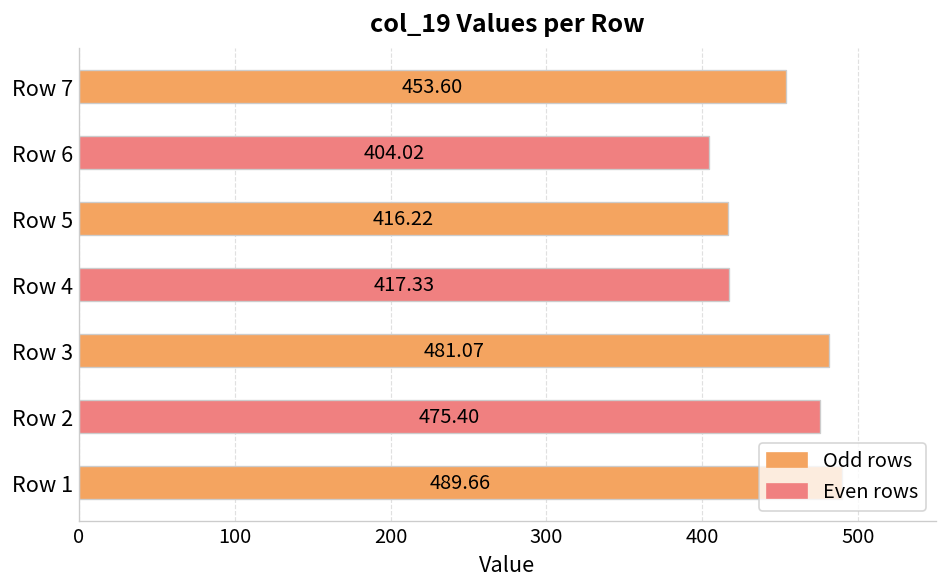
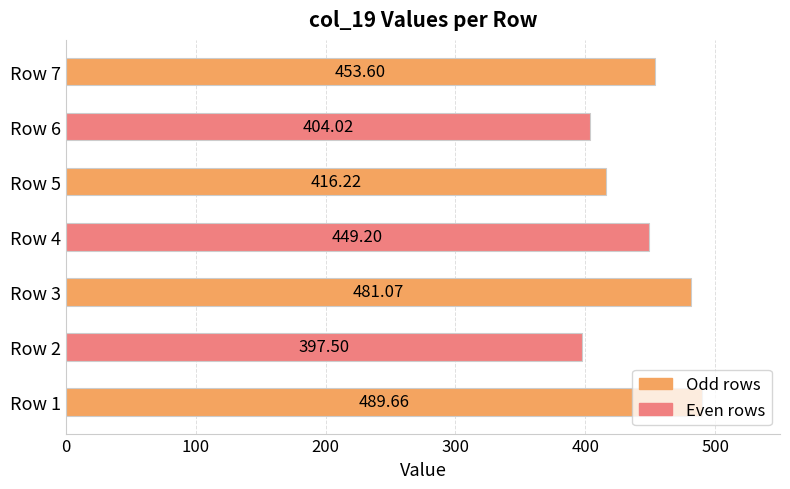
Row 4: 417.33 -> 449.20
Row 2: 475.40 -> 397.50
